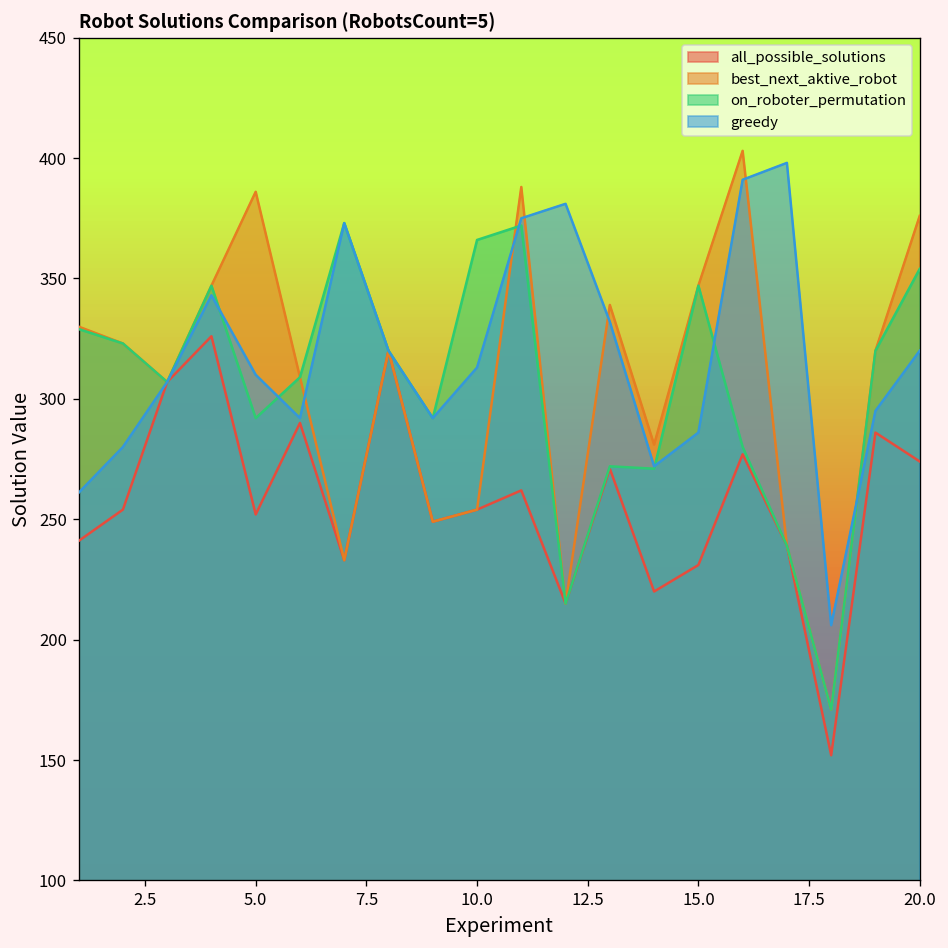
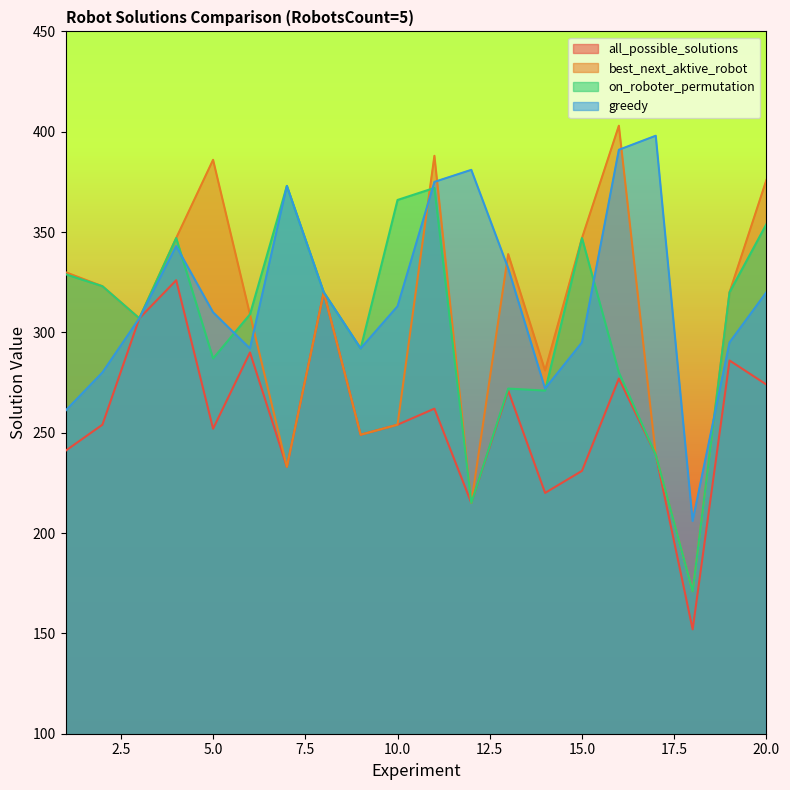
on_roboter_permutation, 5.0: 292 -> 287
greedy, 15.0: 286 -> 295
